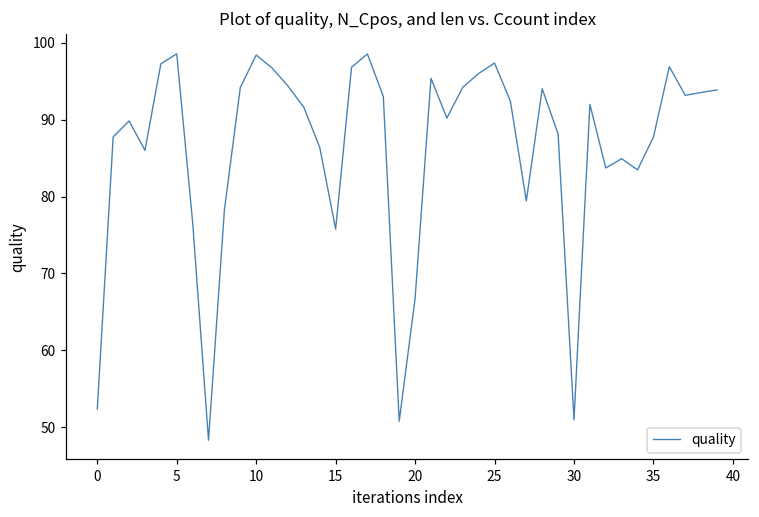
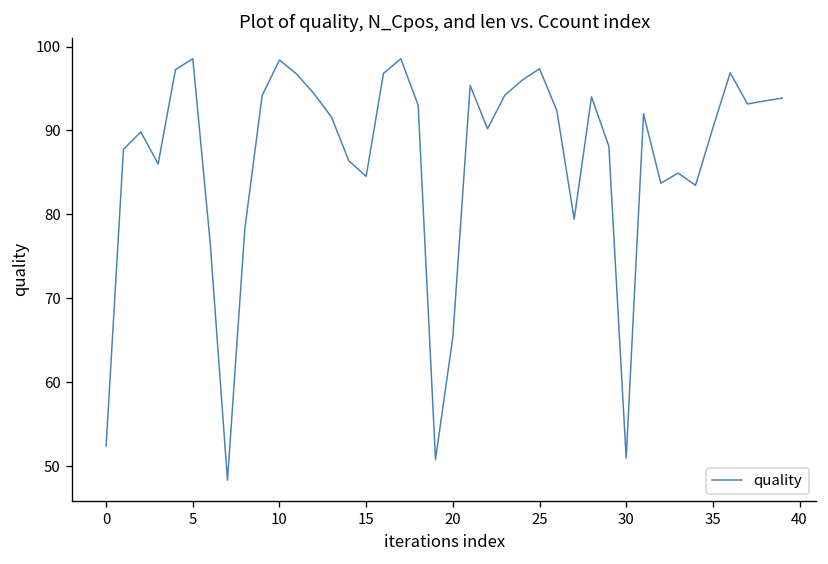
15: 76 -> 85
20: 67 -> 65
35: 88 -> 90
